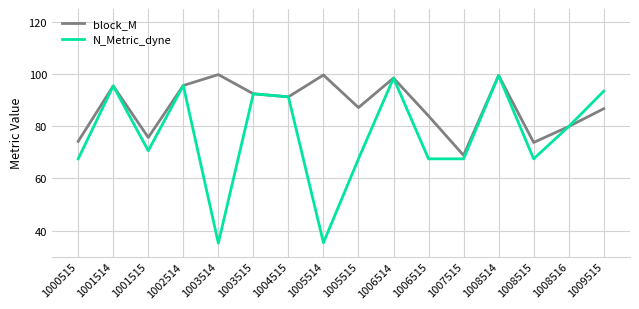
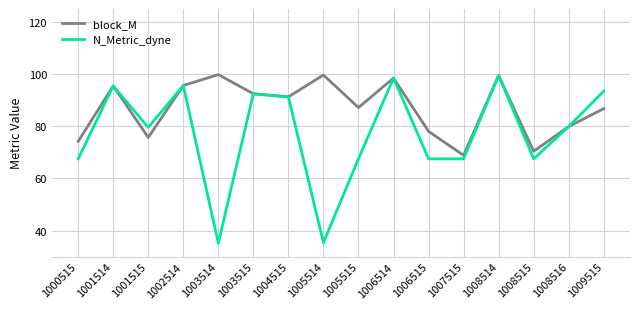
N_Metric_dyne, 1001515: 71 -> 80
block_M, 1006515: 84 -> 78
block_M, 1008515: 74 -> 70
